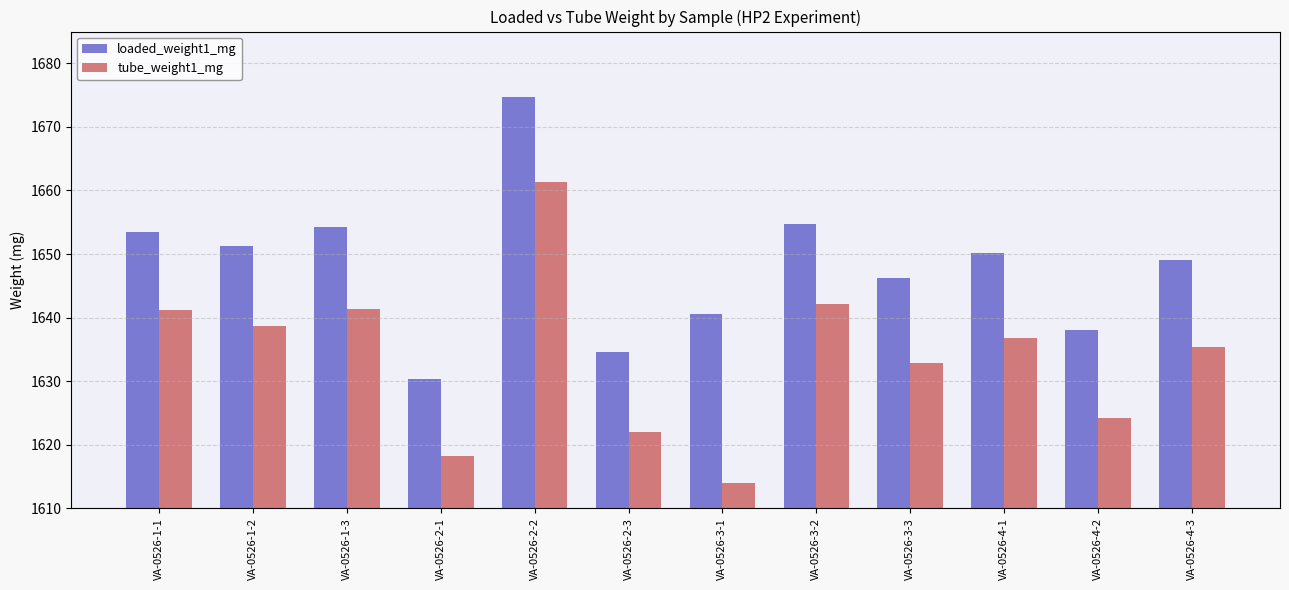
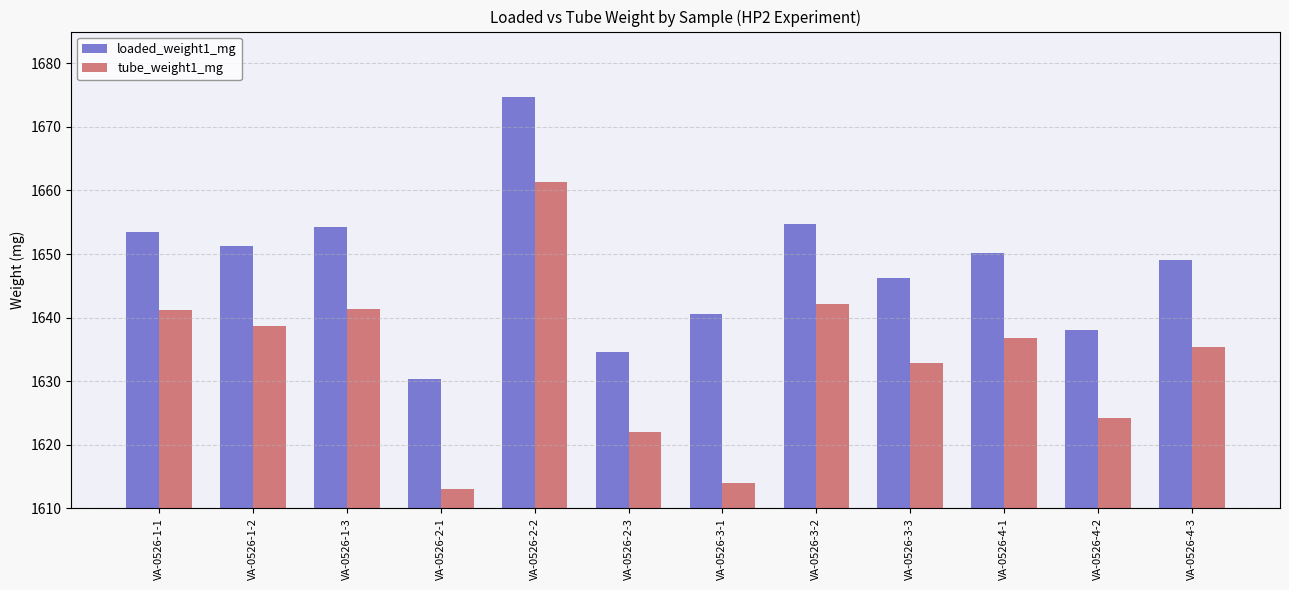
tube_weight1_mg, VA-0526-2-1: 1618 -> 1613
